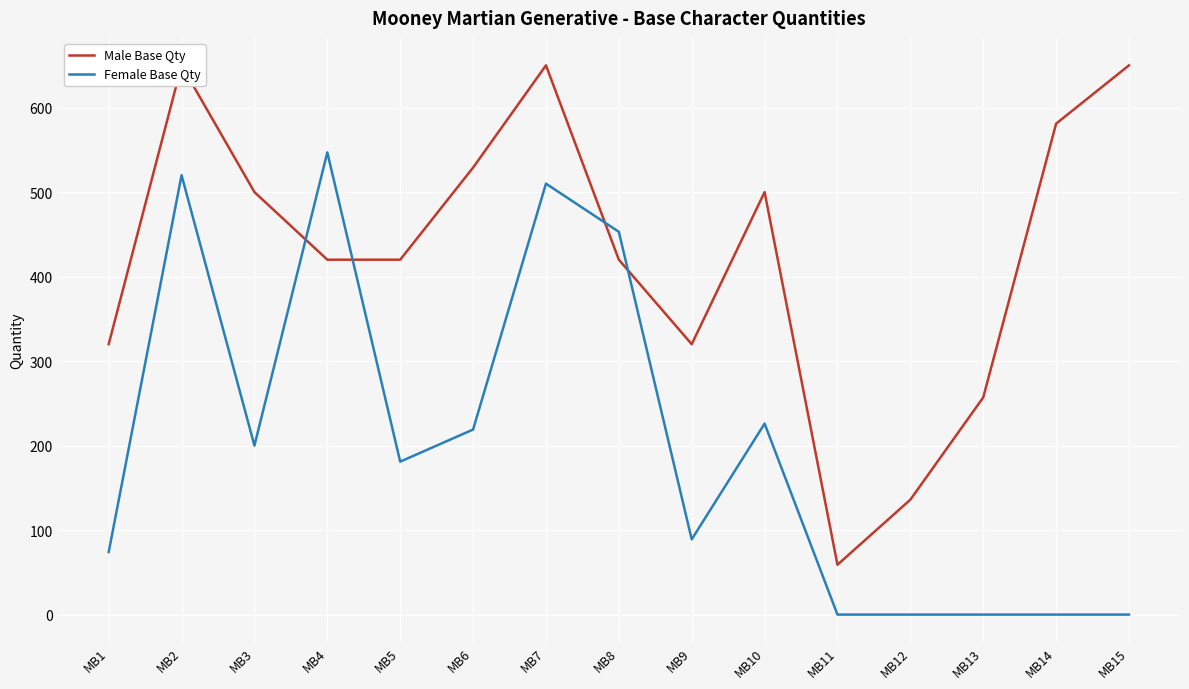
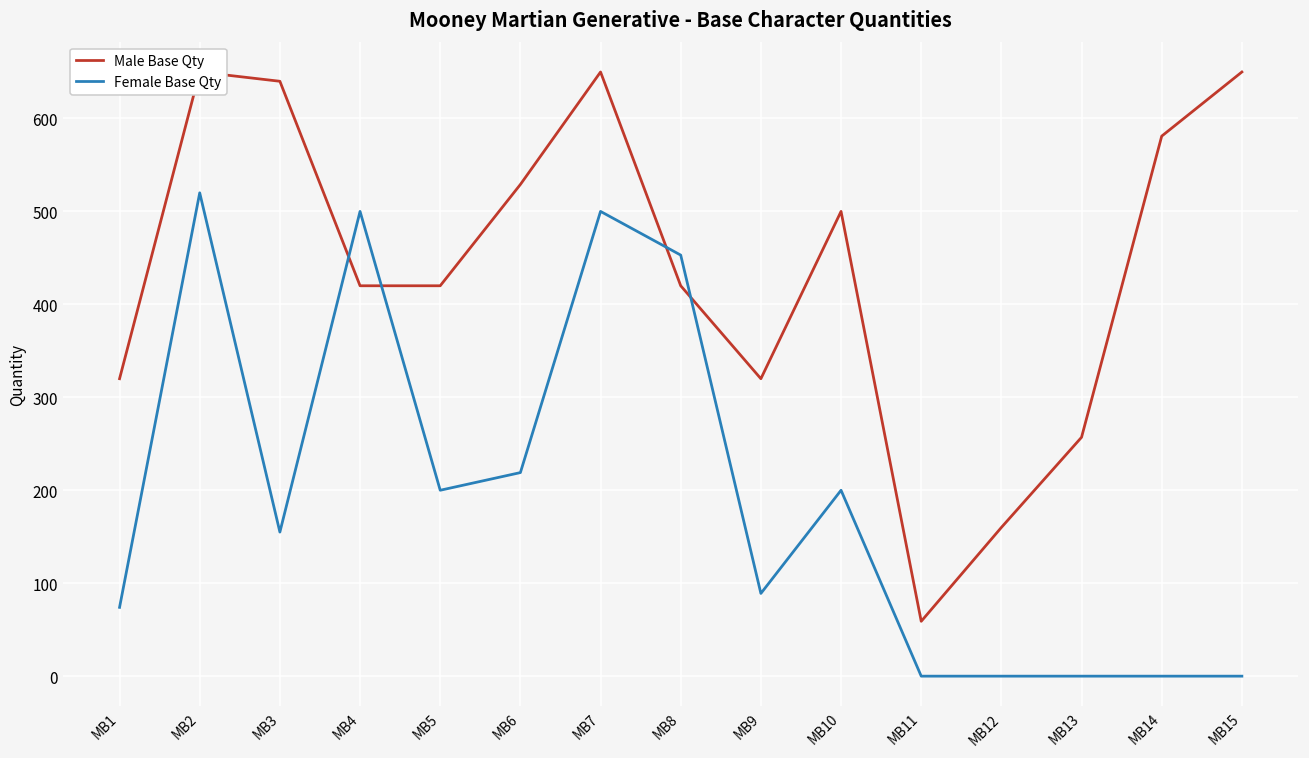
Male Base Qty, MB3: 500 -> 640
Female Base Qty, MB3: 200 -> 160
Female Base Qty, MB4: 550 -> 500
Female Base Qty, MB5: 180 -> 200
Female Base Qty, MB7: 510 -> 500
Female Base Qty, MB10: 230 -> 200
Male Base Qty, MB12: 140 -> 160
